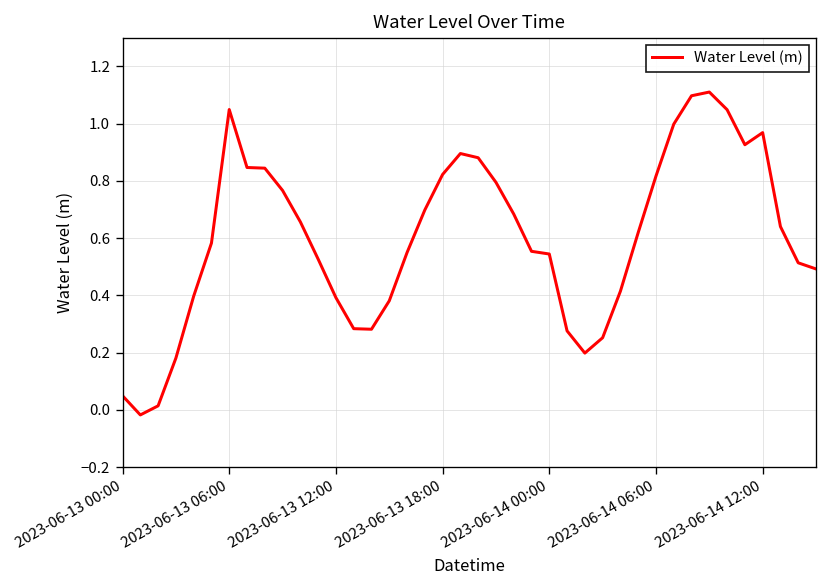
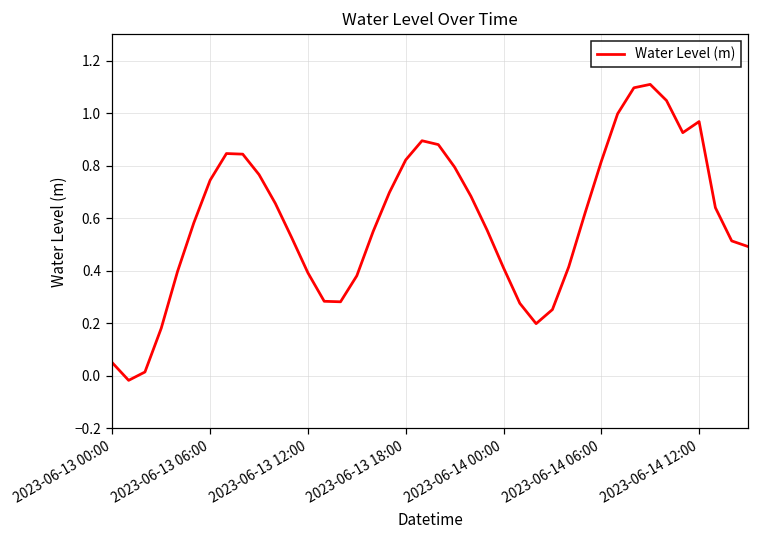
2023-06-13 06:00: 1.05 -> 0.74
2023-06-14 00:00: 0.54 -> 0.41
